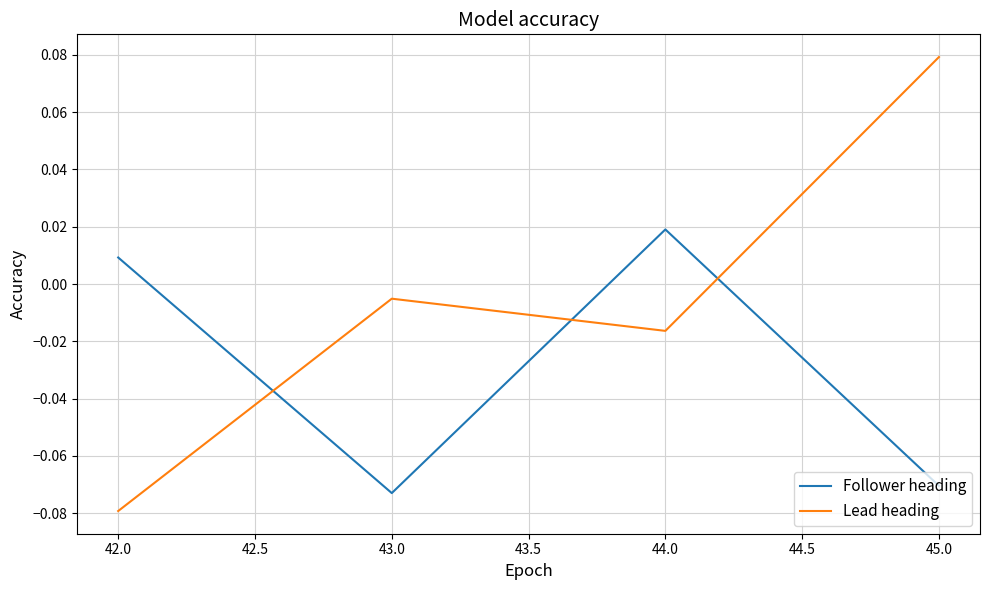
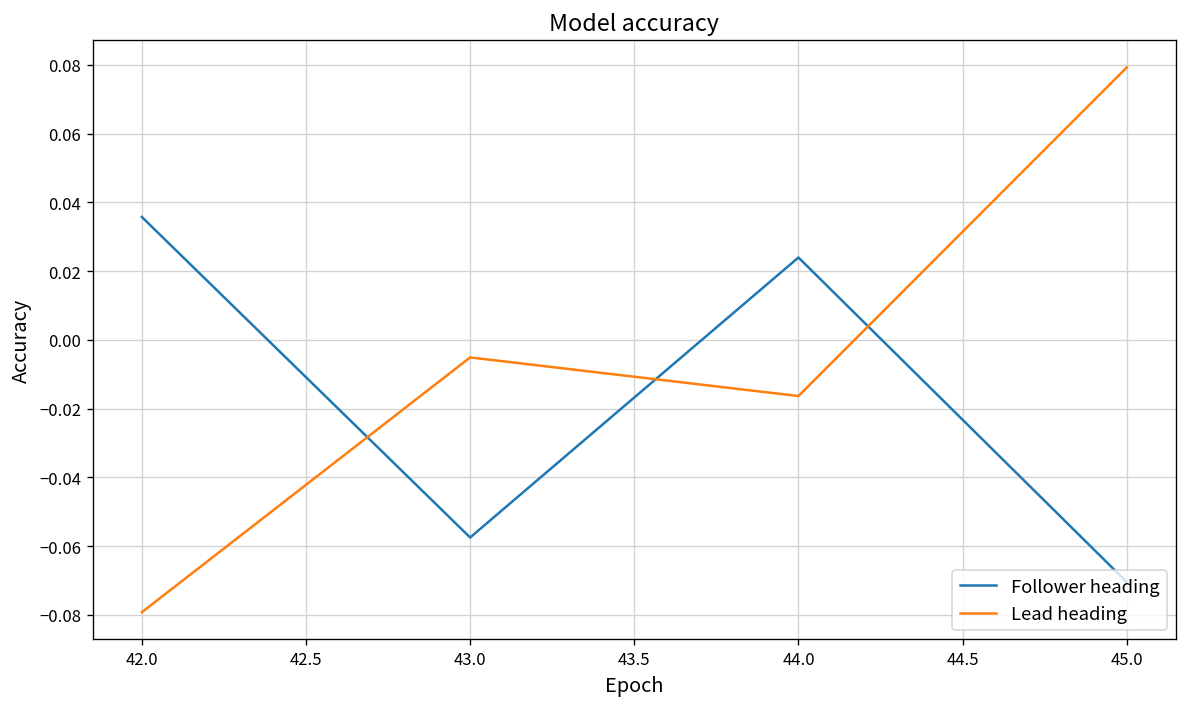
Follower heading, 42.0: 0.009 -> 0.036
Follower heading, 43.0: -0.073 -> -0.057
Follower heading, 44.0: 0.019 -> 0.024
